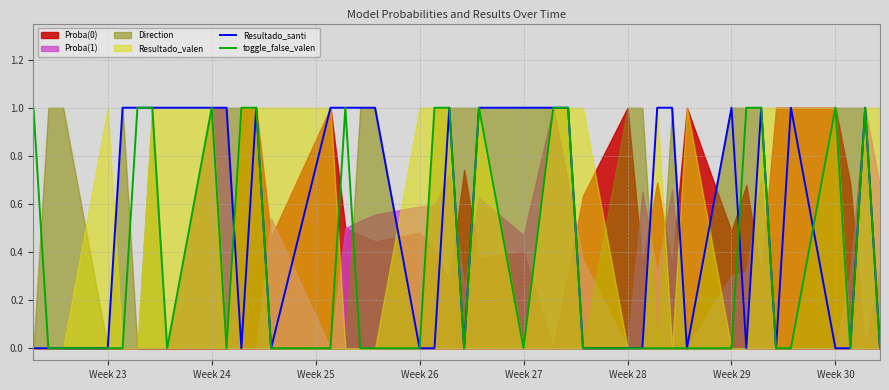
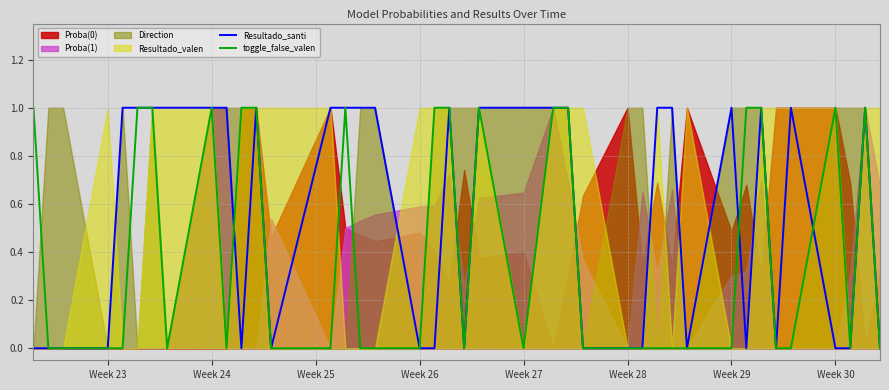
Proba(1), Week 27: 0.47 -> 0.65
